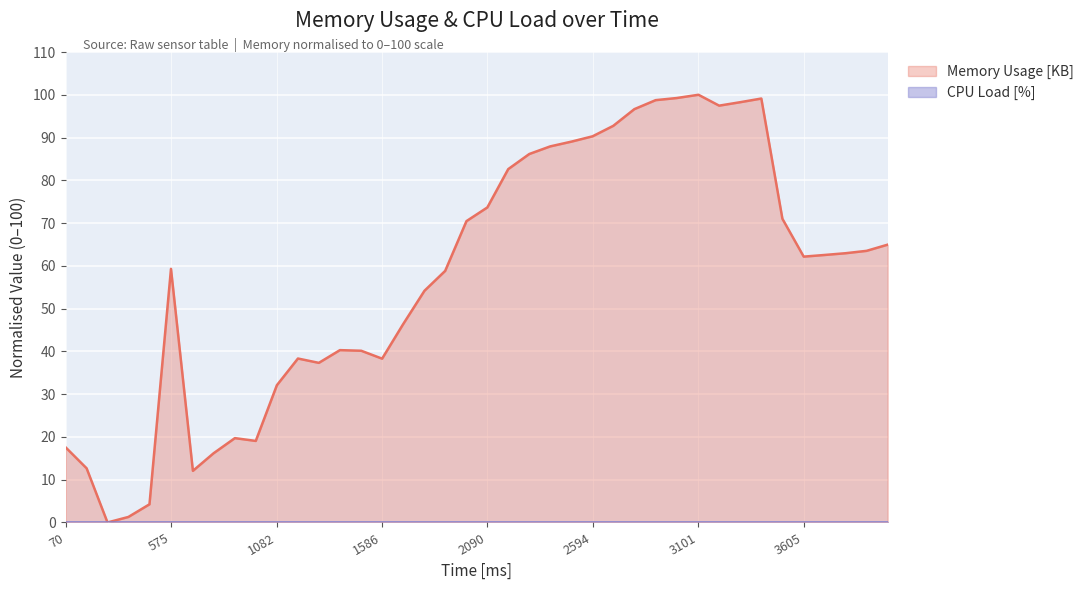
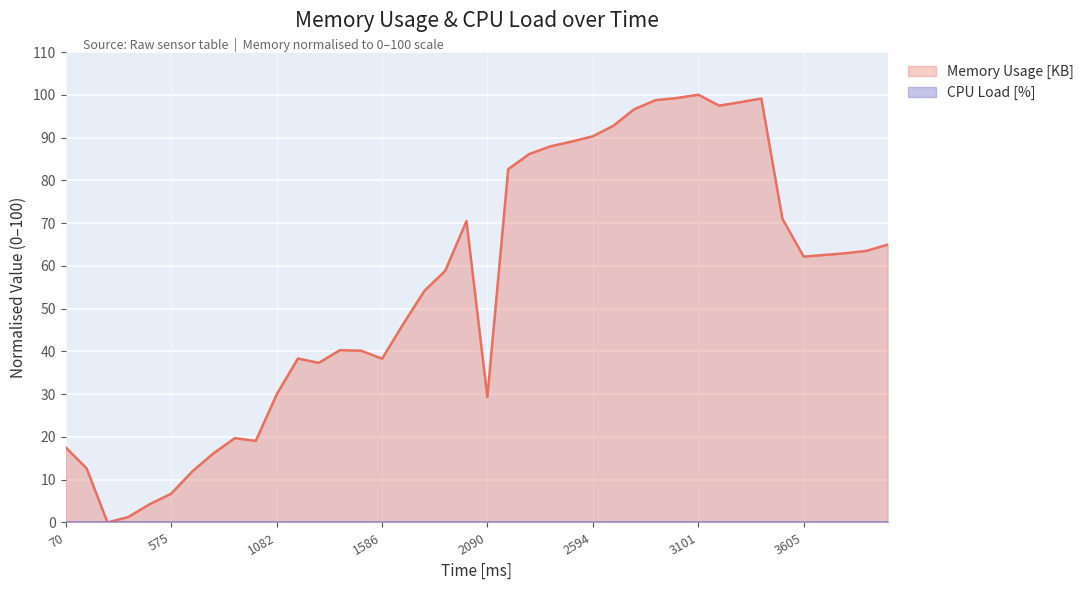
Memory Usage [KB], 575: 59 -> 7
Memory Usage [KB], 1082: 32 -> 30
Memory Usage [KB], 2090: 74 -> 29
